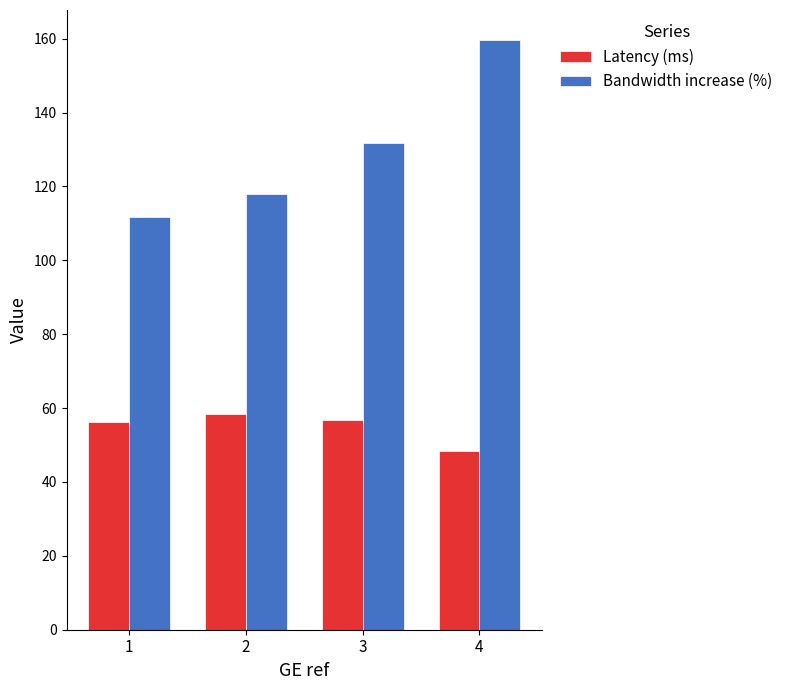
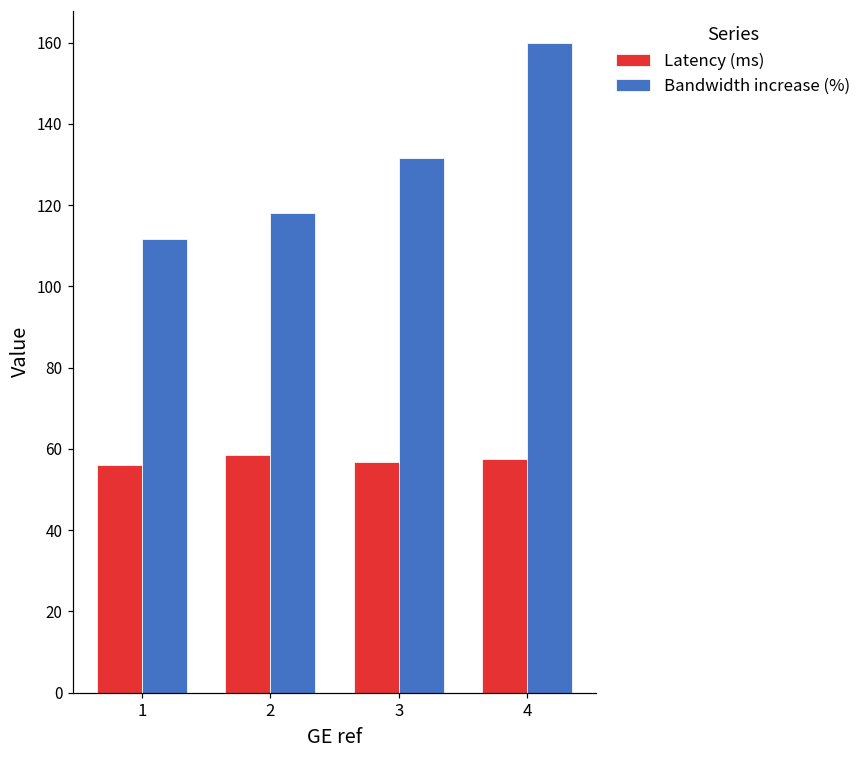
Latency (ms), 4: 48 -> 58
